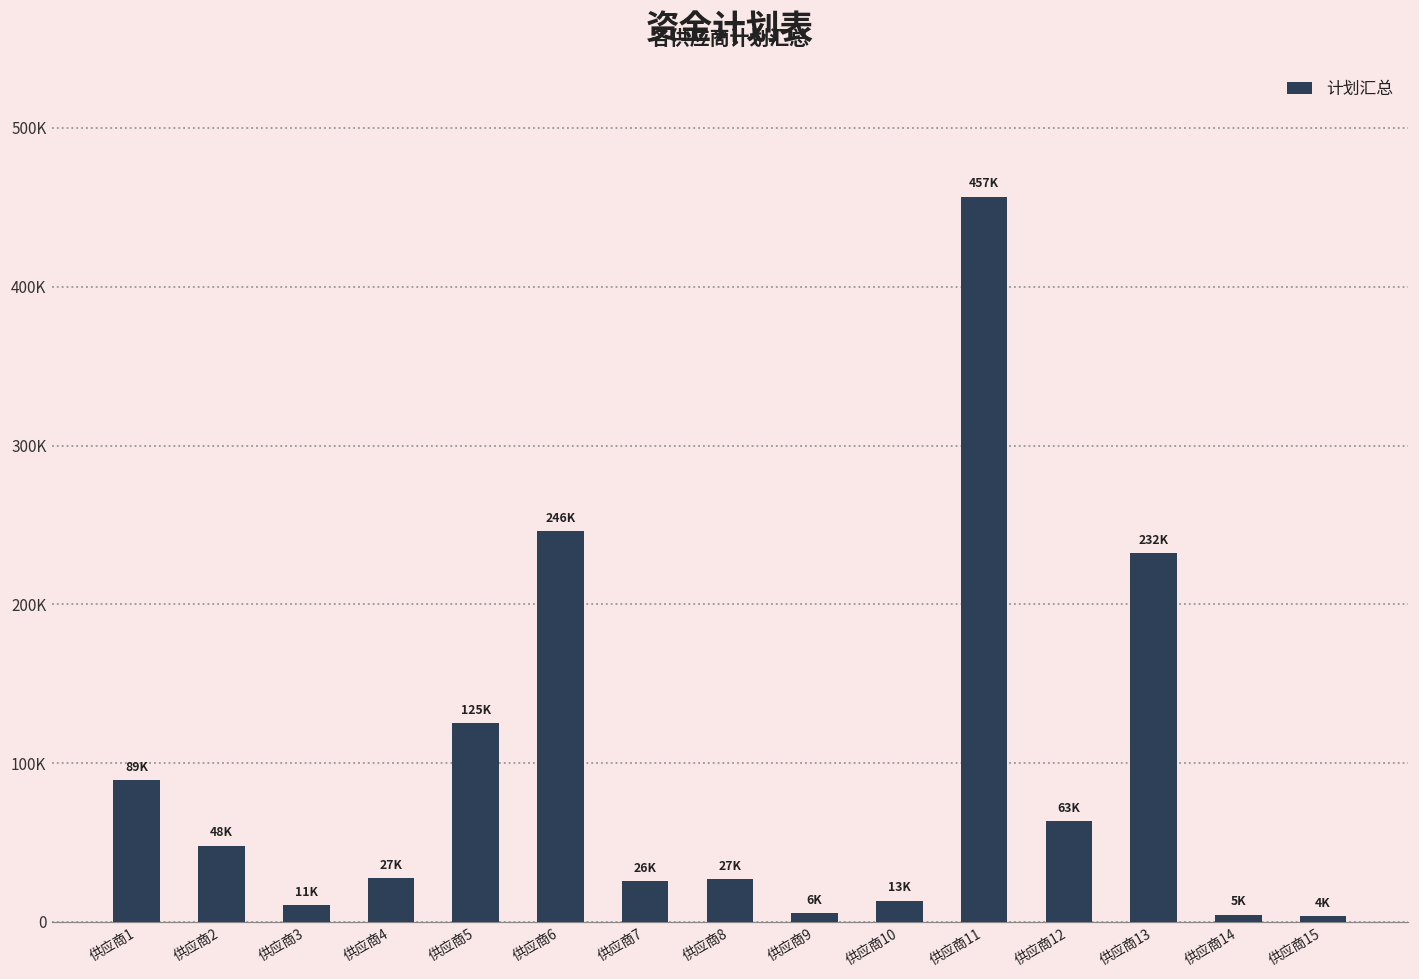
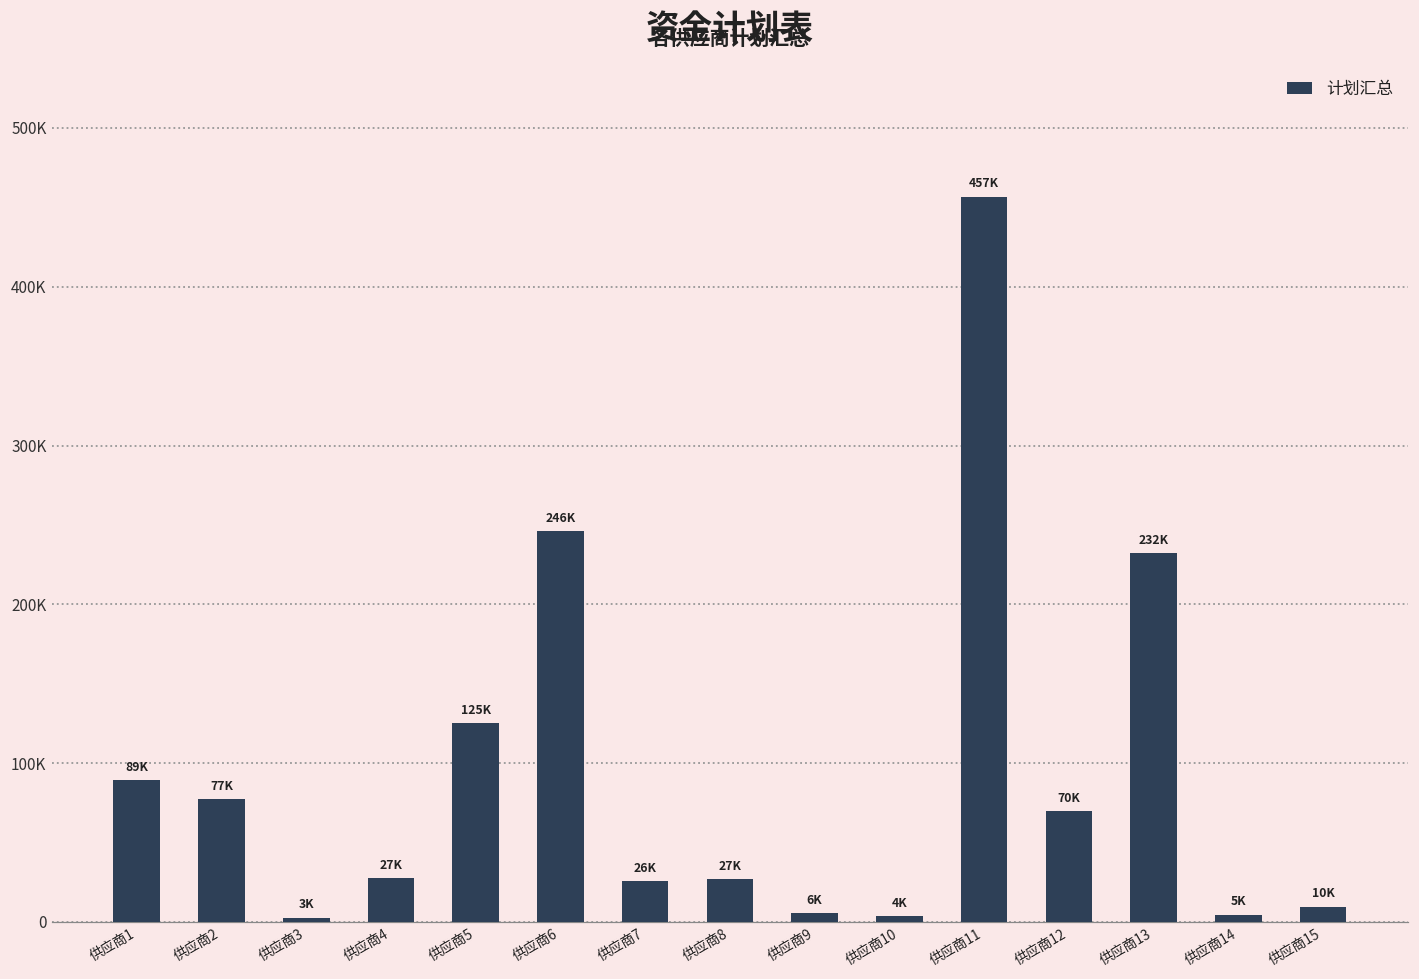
供应商2: 48K -> 77K
供应商3: 11K -> 3K
供应商10: 13K -> 4K
供应商12: 63K -> 70K
供应商15: 4K -> 10K
